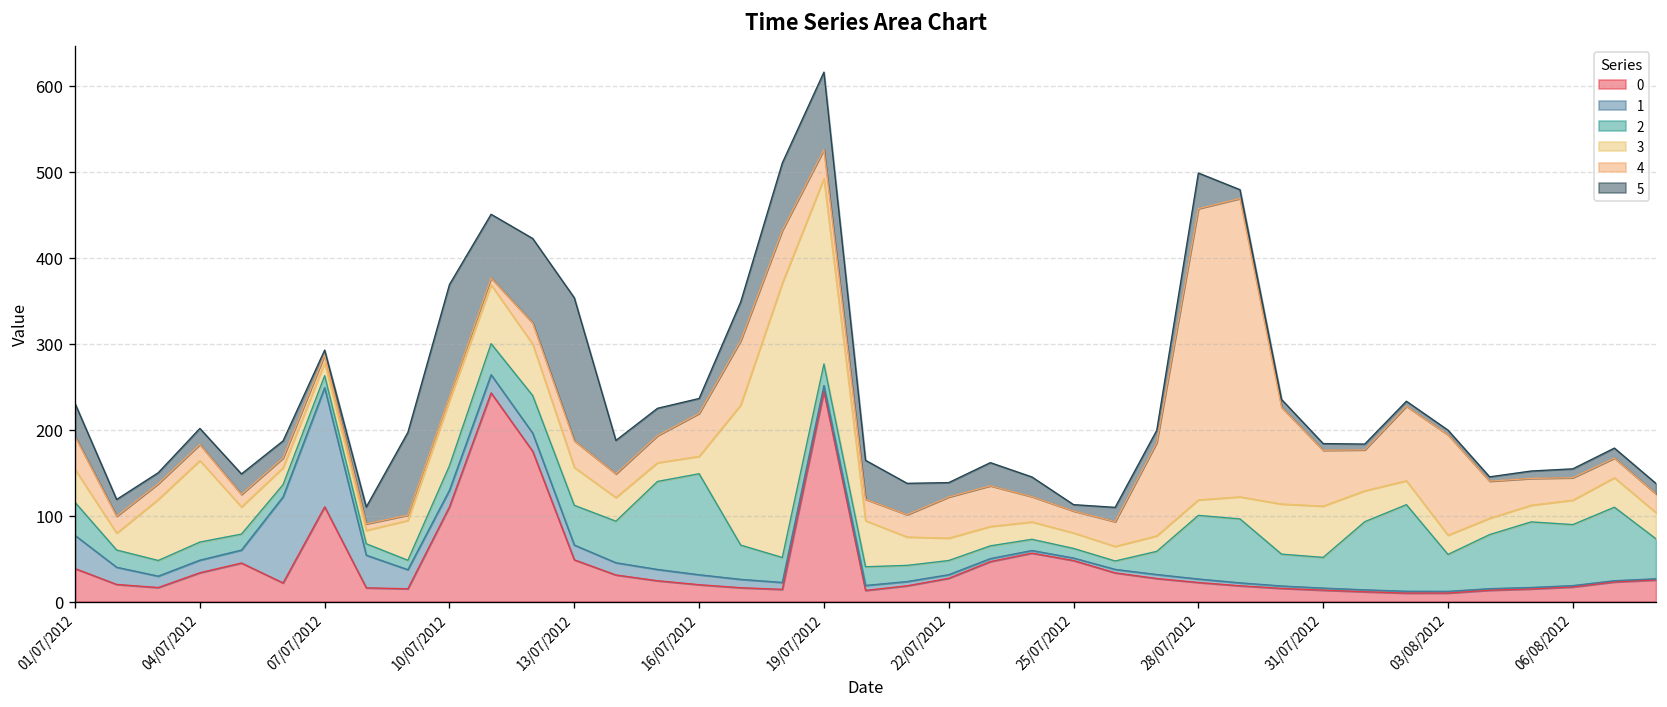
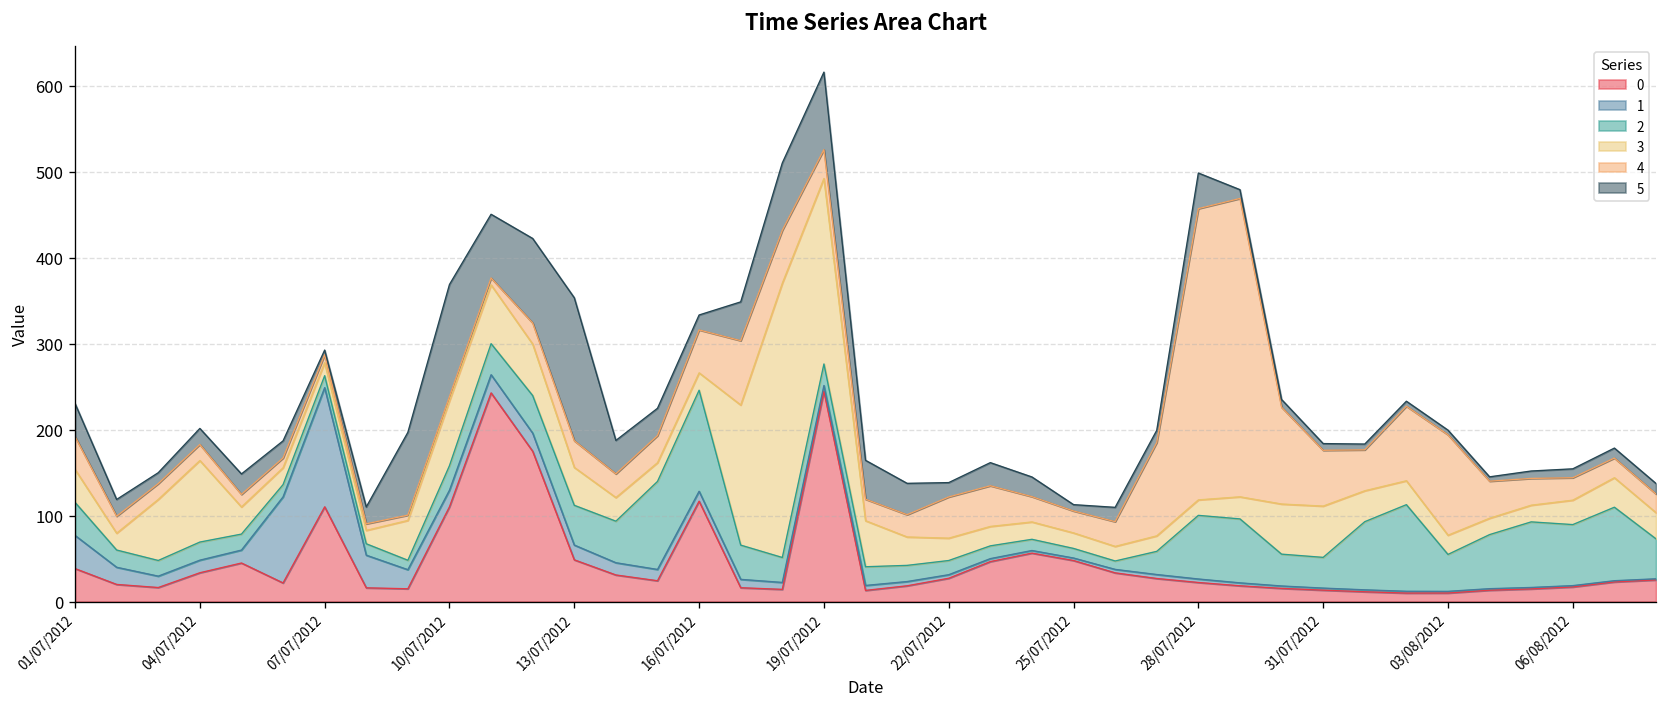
0, 16/07/2012: 20 -> 120
